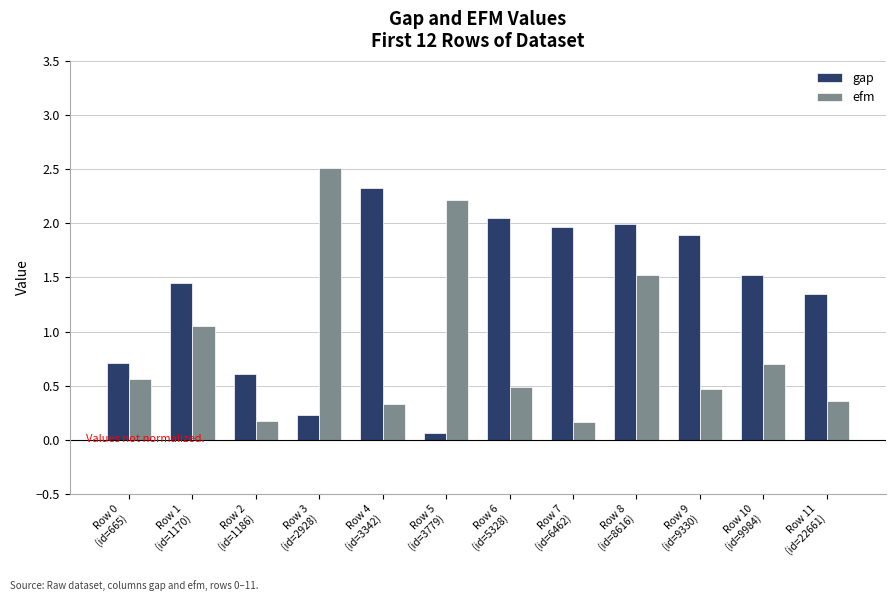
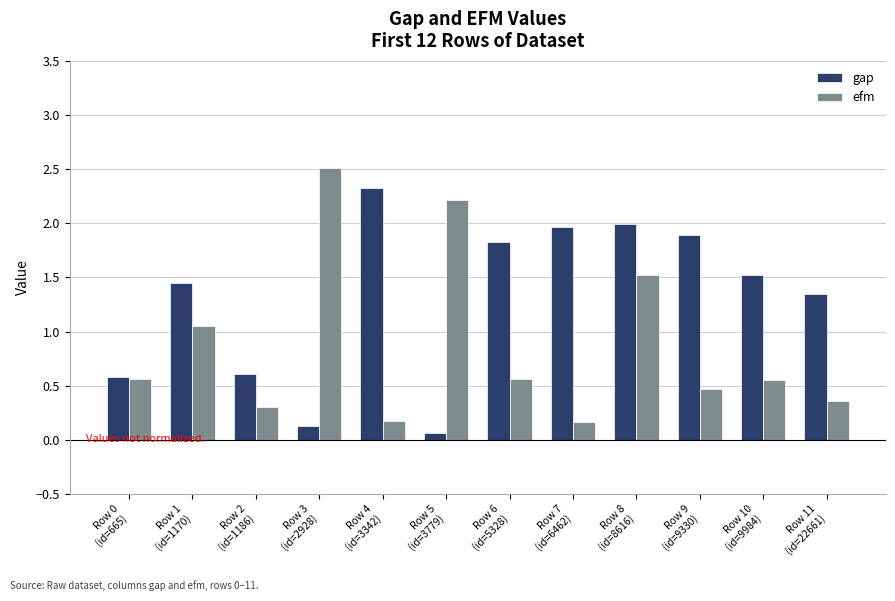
gap, Row 0 (id=665): 0.71 -> 0.58
efm, Row 2 (id=1186): 0.18 -> 0.31
gap, Row 3 (id=2928): 0.23 -> 0.12
efm, Row 4 (id=3342): 0.33 -> 0.17
gap, Row 6 (id=5328): 2.05 -> 1.82
efm, Row 6 (id=5328): 0.48 -> 0.57
efm, Row 10 (id=9984): 0.71 -> 0.55
